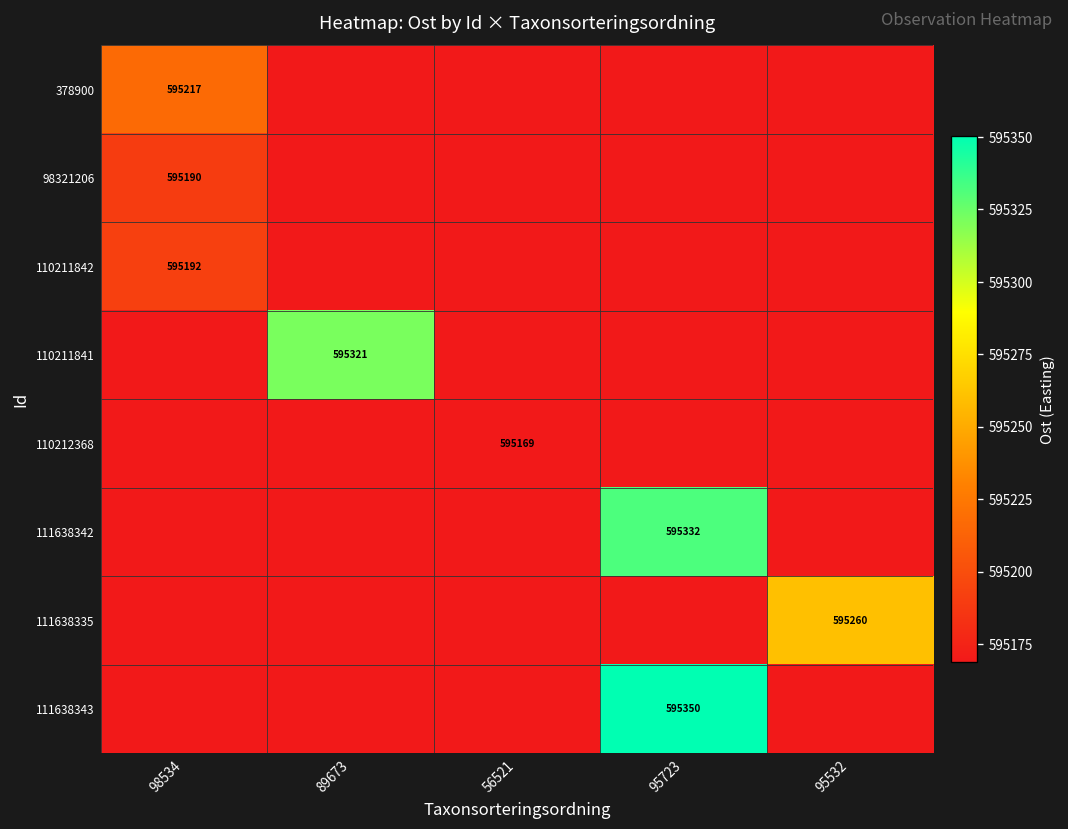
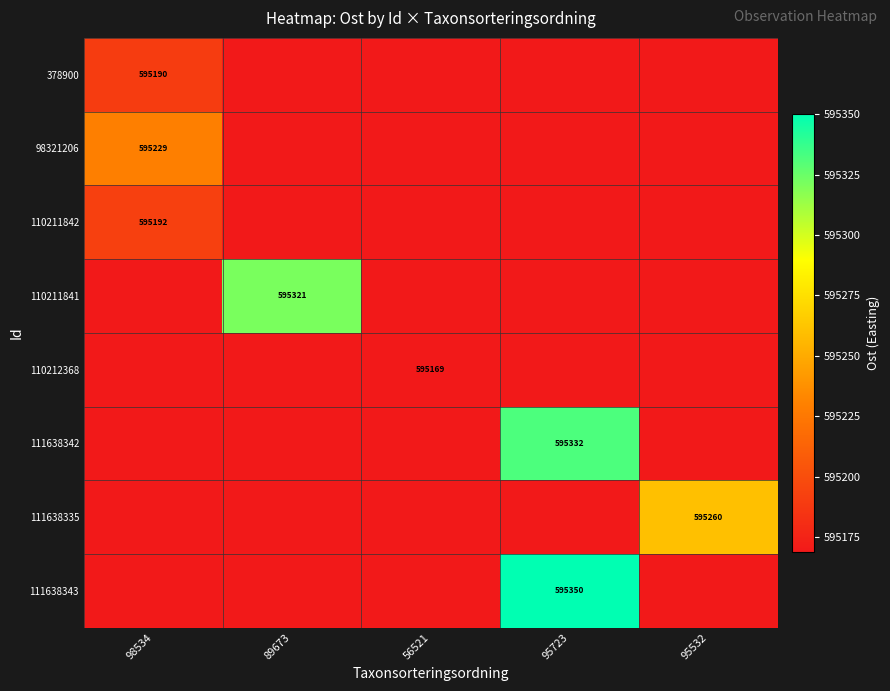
378900, 98534: 595217 -> 595190
98321206, 98534: 595190 -> 595229
